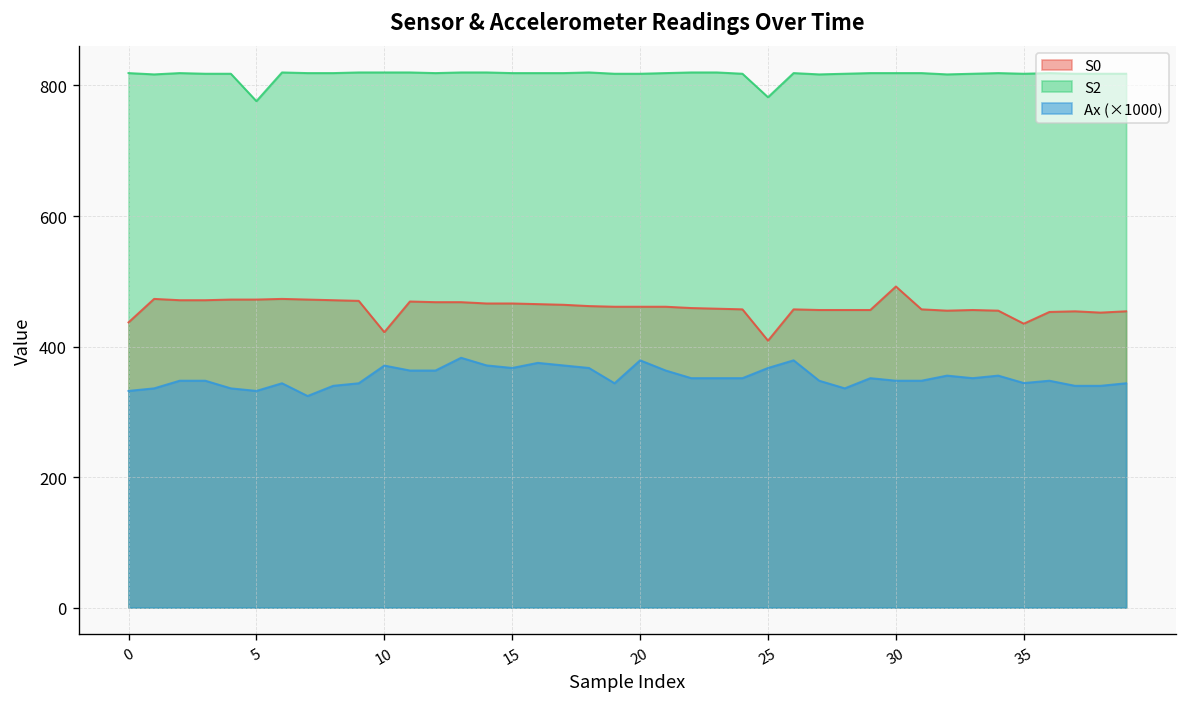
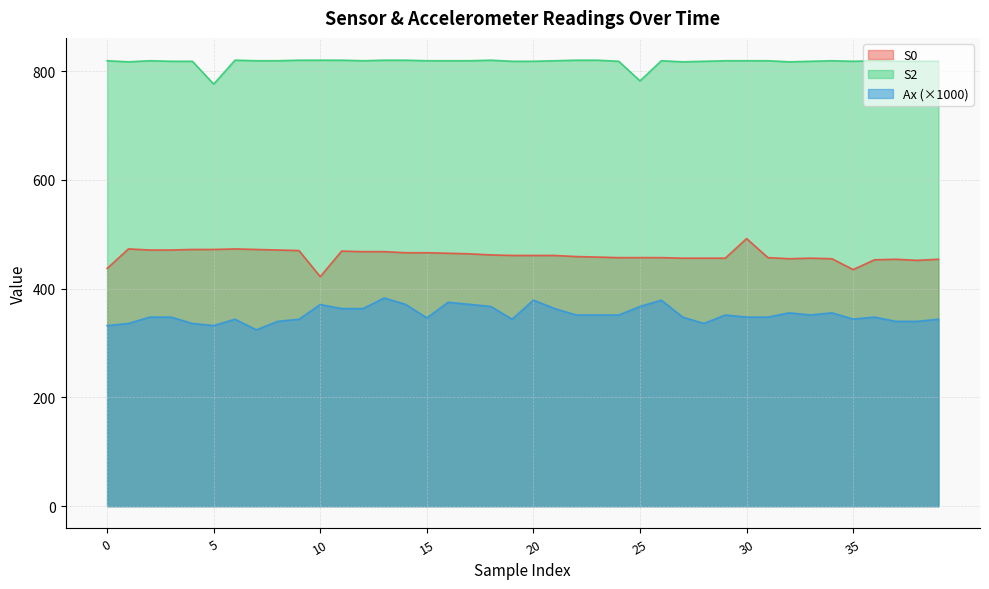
Ax (×1000), 15: 370 -> 350
S0, 25: 410 -> 460
